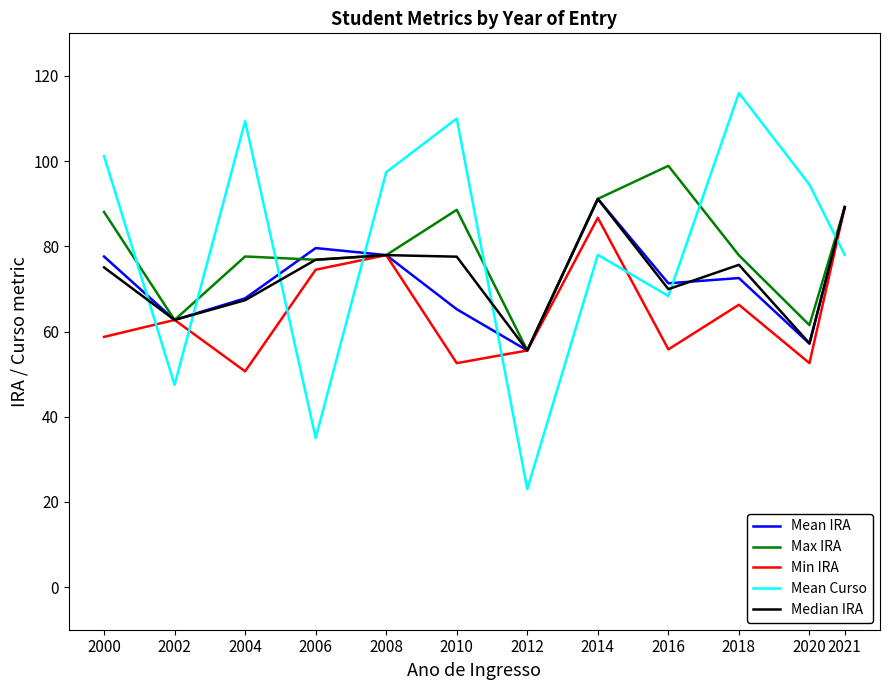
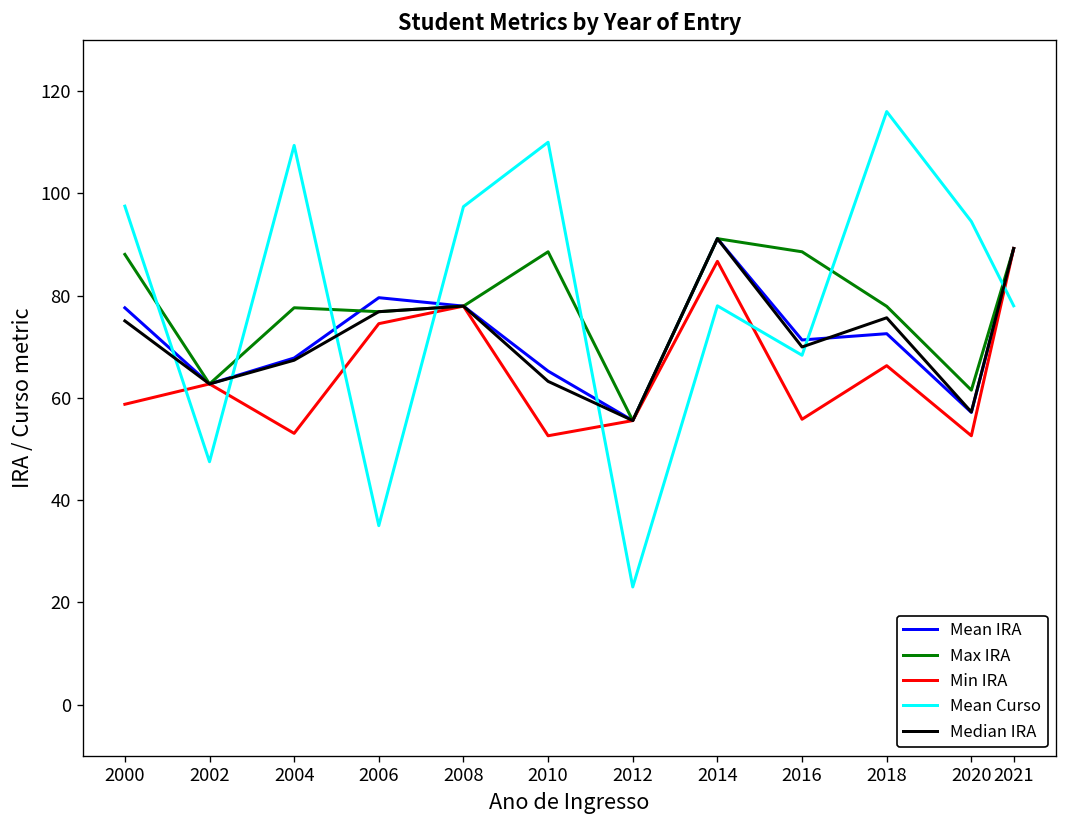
Mean Curso, 2000: 101 -> 98
Min IRA, 2004: 51 -> 53
Median IRA, 2010: 78 -> 63
Max IRA, 2016: 99 -> 89
